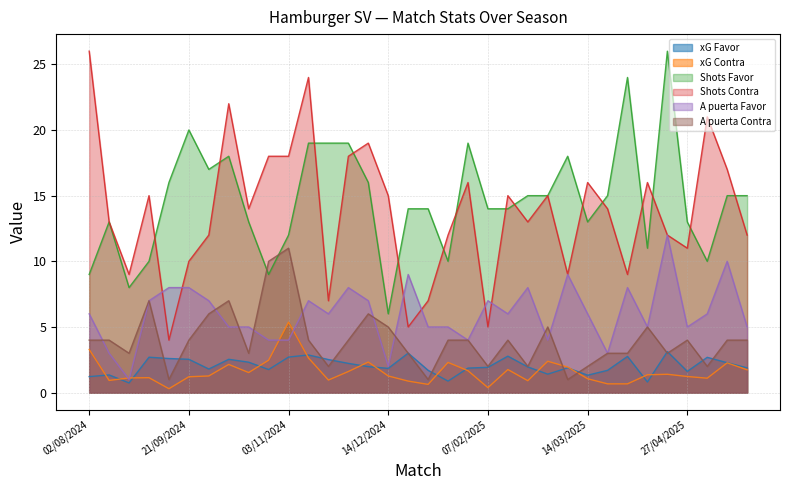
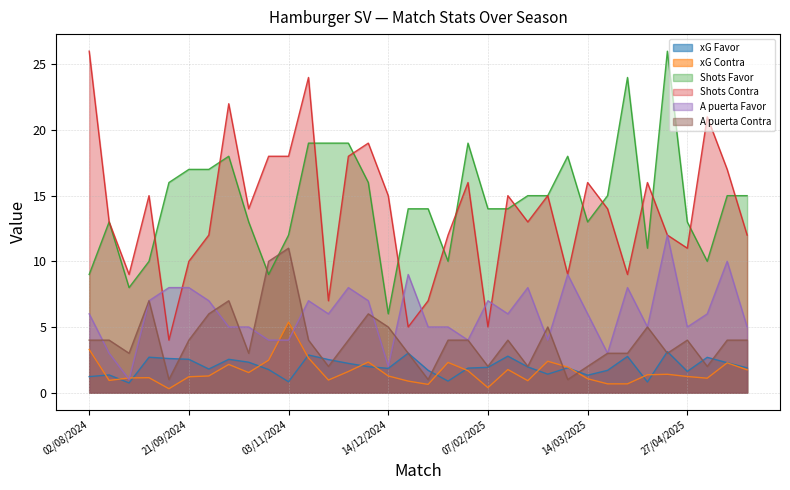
Shots Favor, 21/09/2024: 20 -> 17
xG Favor, 03/11/2024: 2.7 -> 0.8
